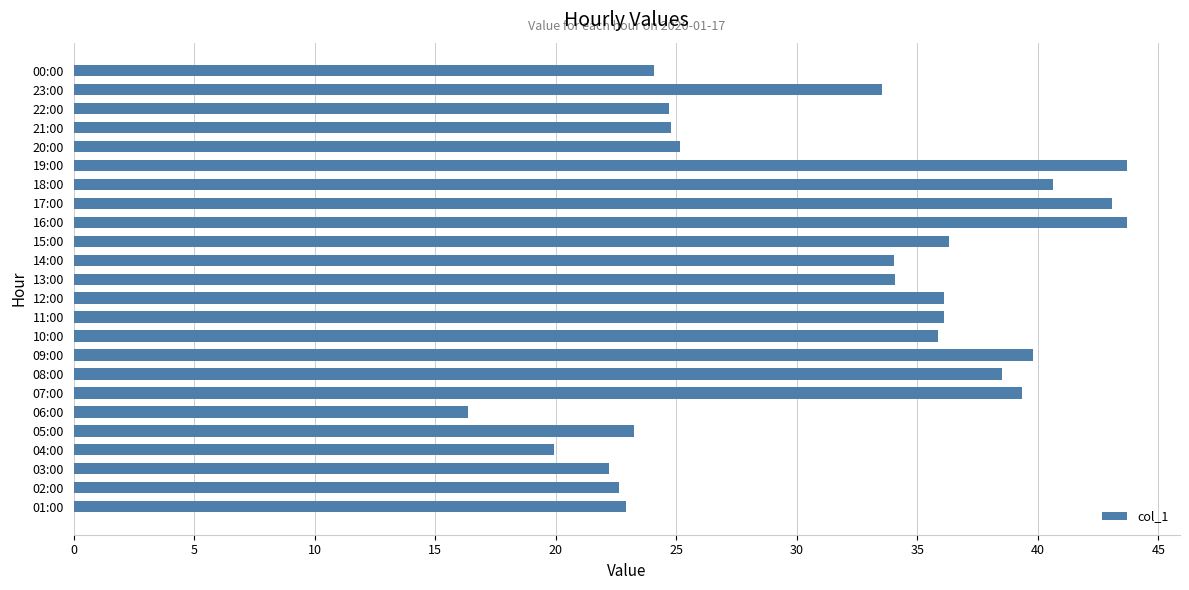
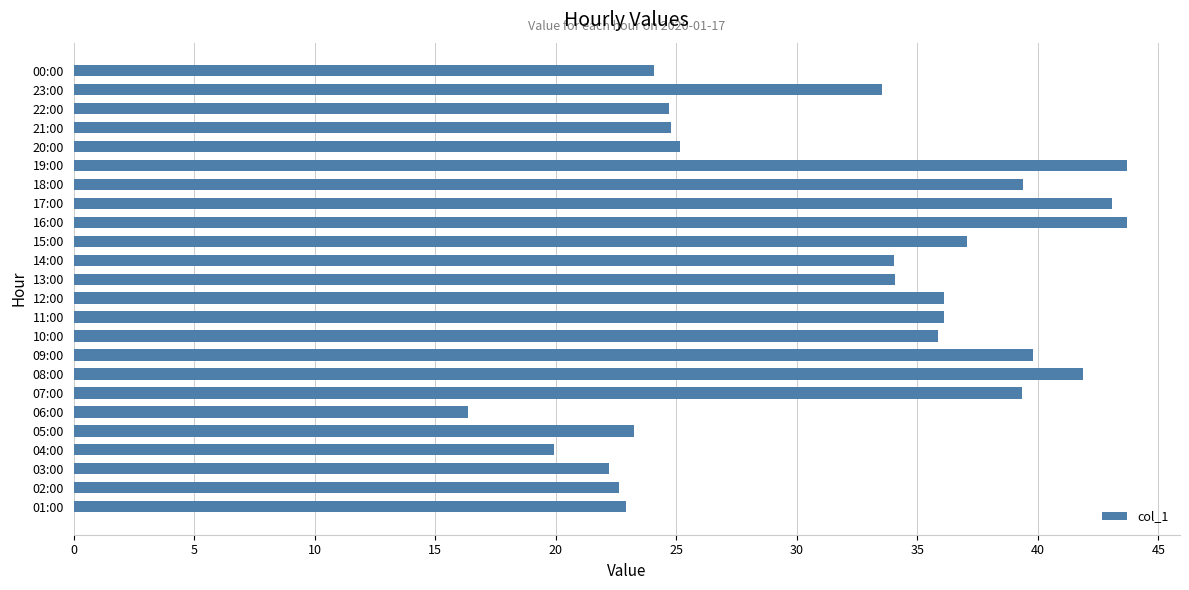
18:00: 40.6 -> 39.4
15:00: 36.3 -> 37.0
08:00: 38.5 -> 41.9
